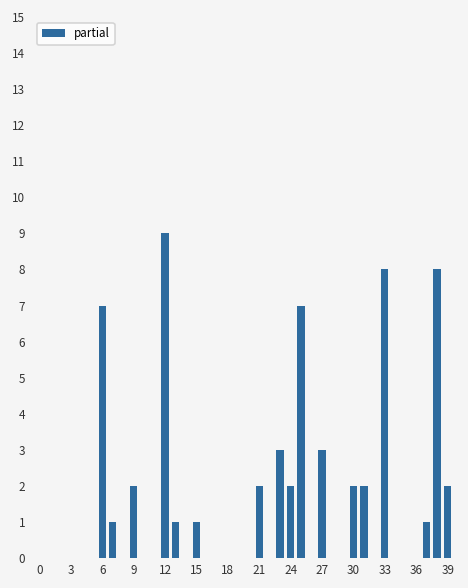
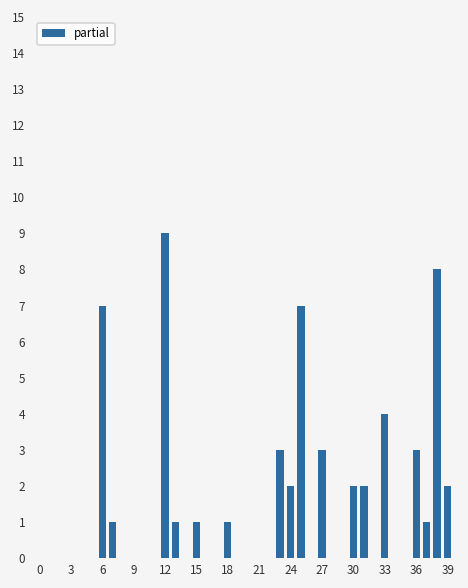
9: 2 -> 0
18: 0 -> 1
21: 2 -> 0
33: 8 -> 4
36: 0 -> 3
